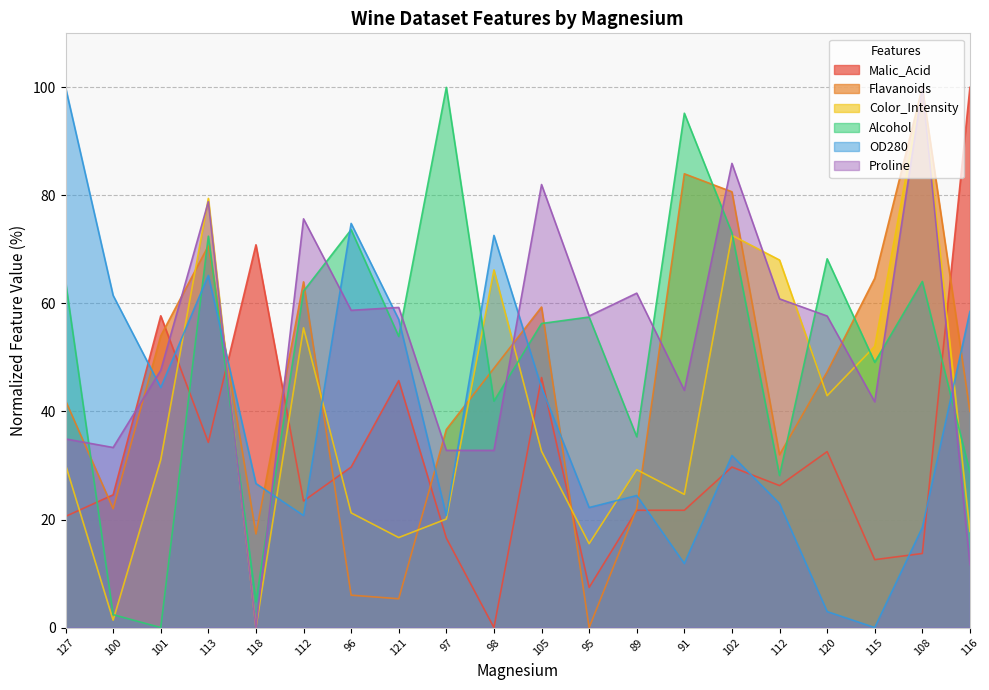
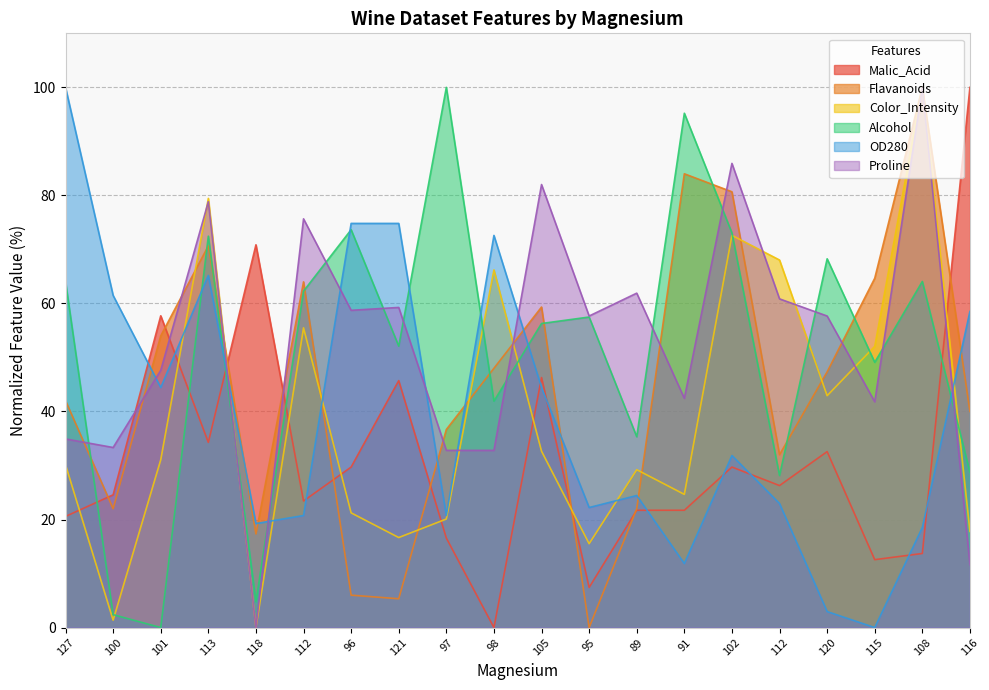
OD280, 118: 27 -> 19
Alcohol, 121: 54 -> 52
OD280, 121: 57 -> 75
Proline, 91: 44 -> 42
